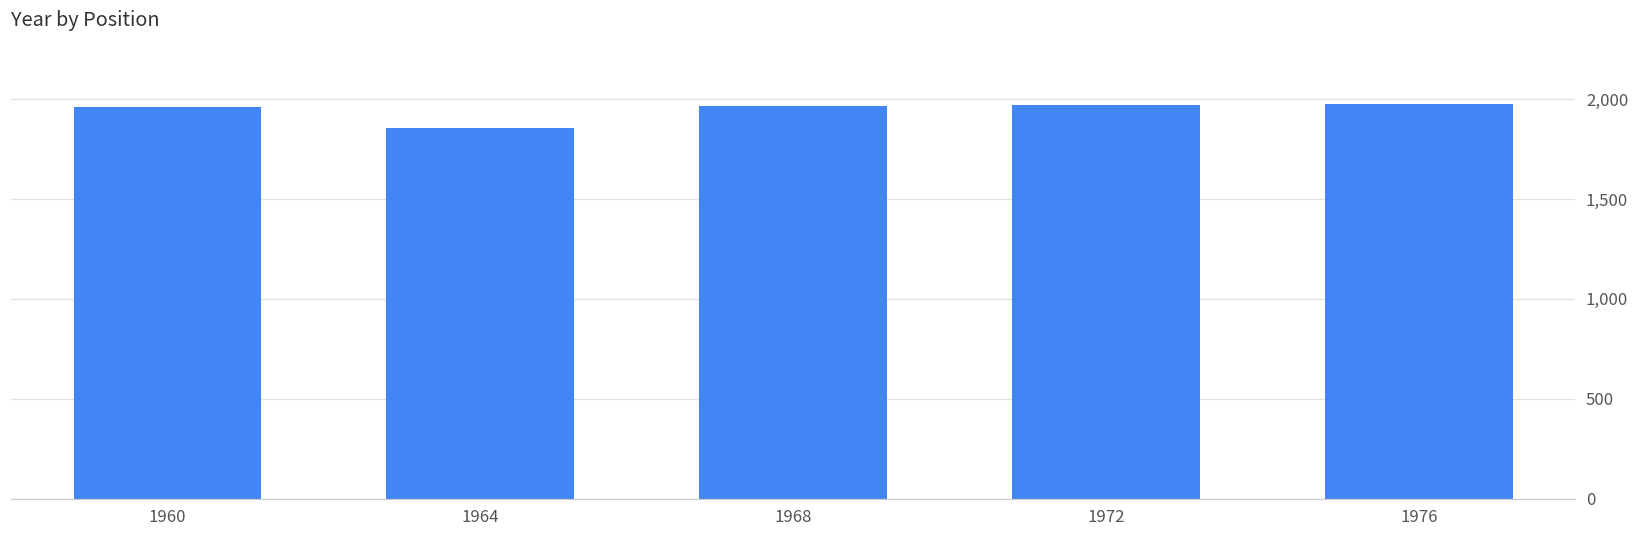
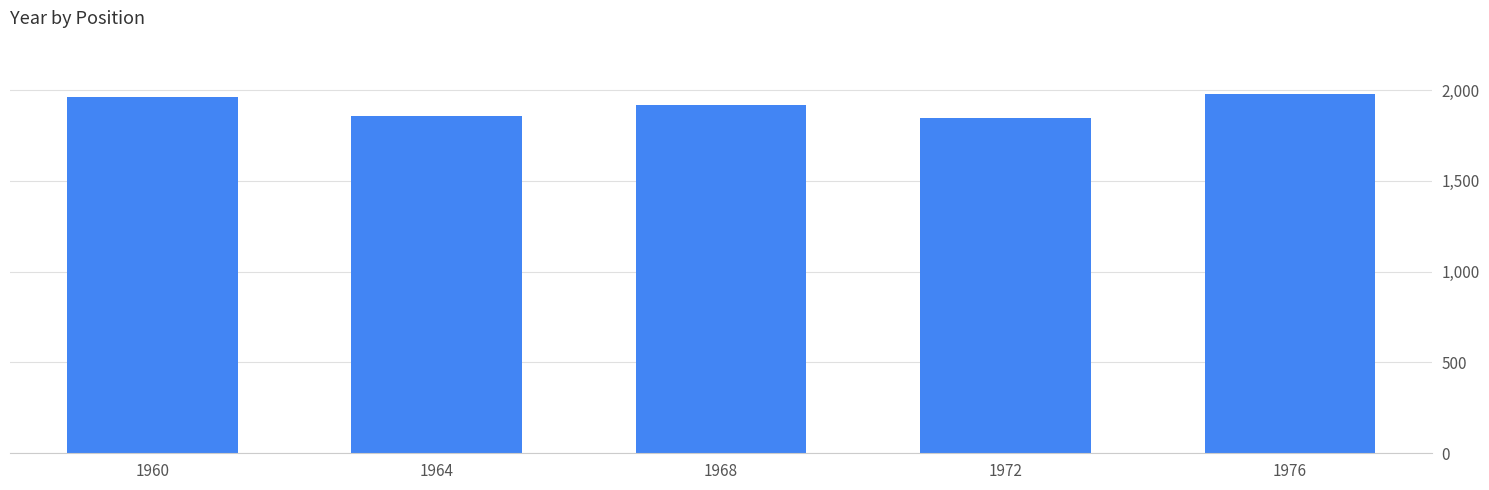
1968: 1,970 -> 1,920
1972: 1,970 -> 1,840
